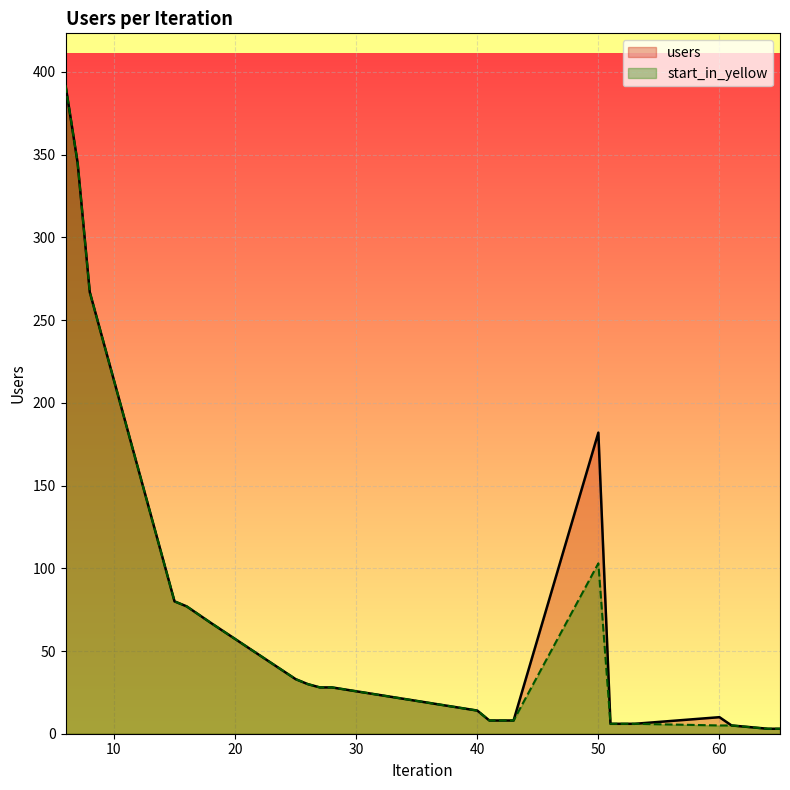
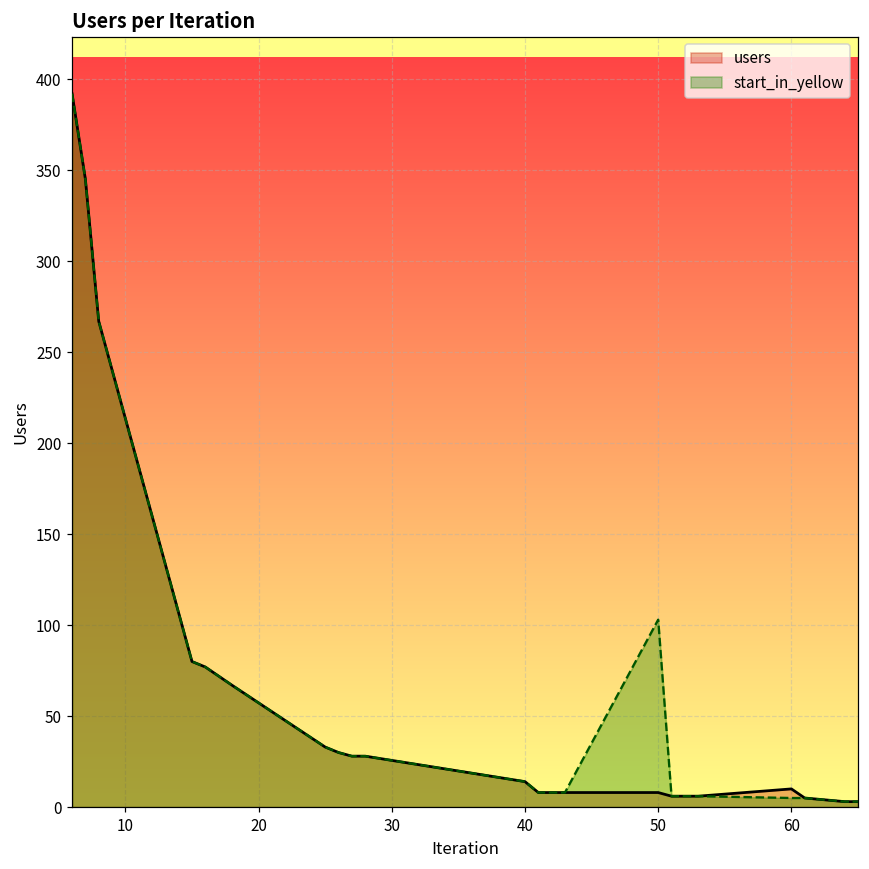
users, 50: 182 -> 8
